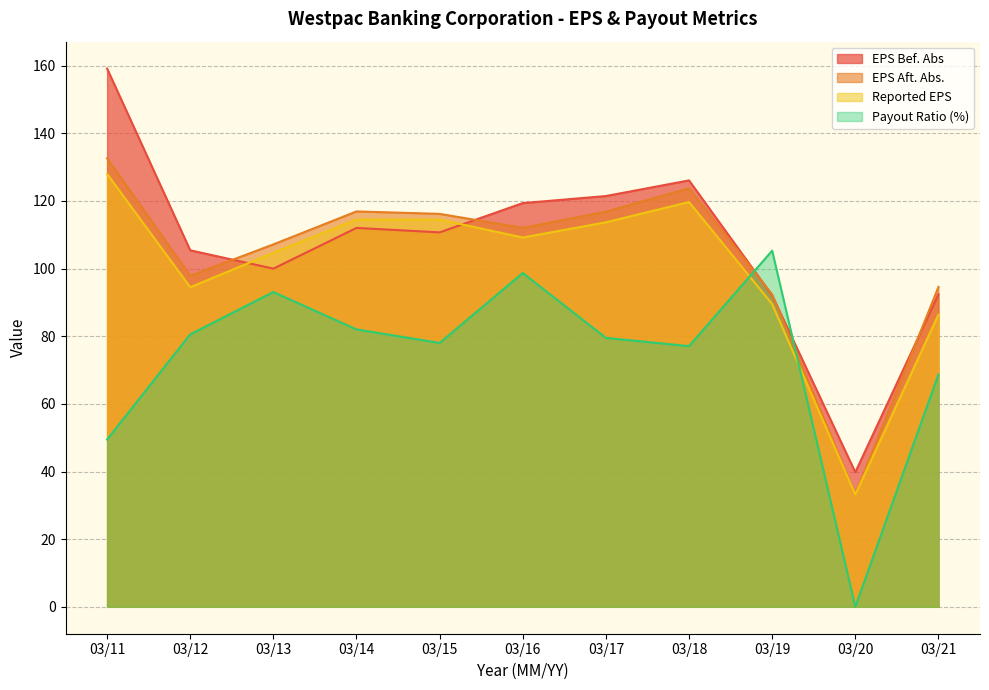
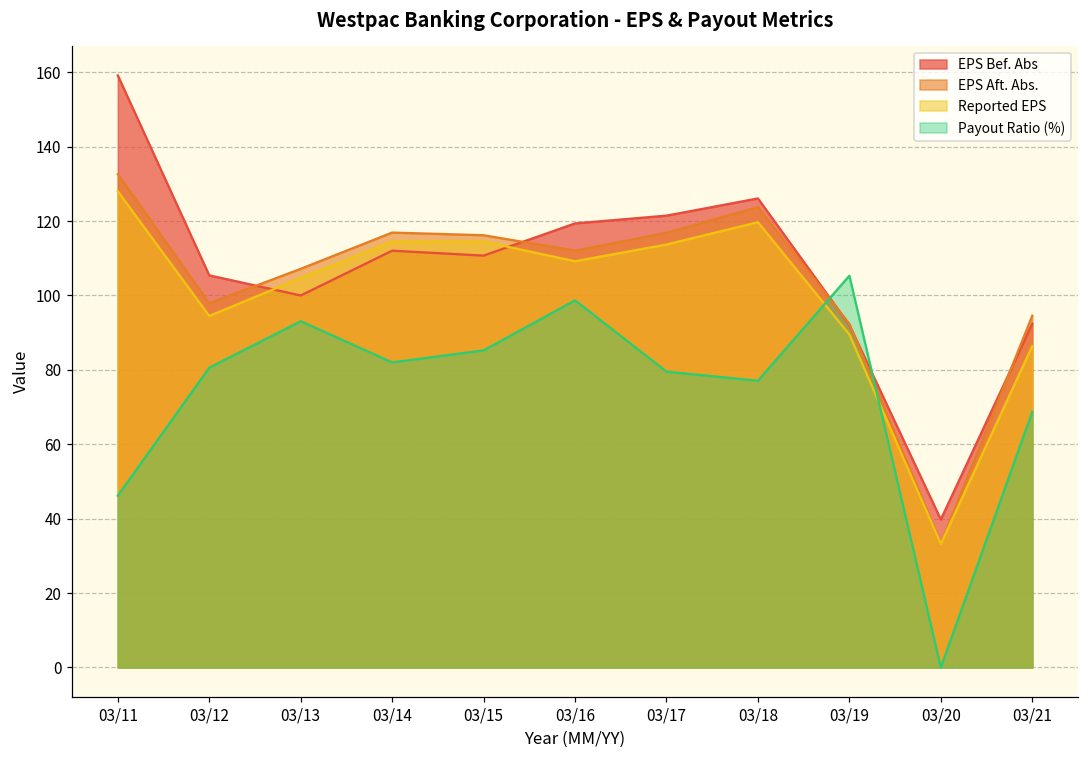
Payout Ratio (%), 03/11: 49 -> 46
Payout Ratio (%), 03/15: 78 -> 85
